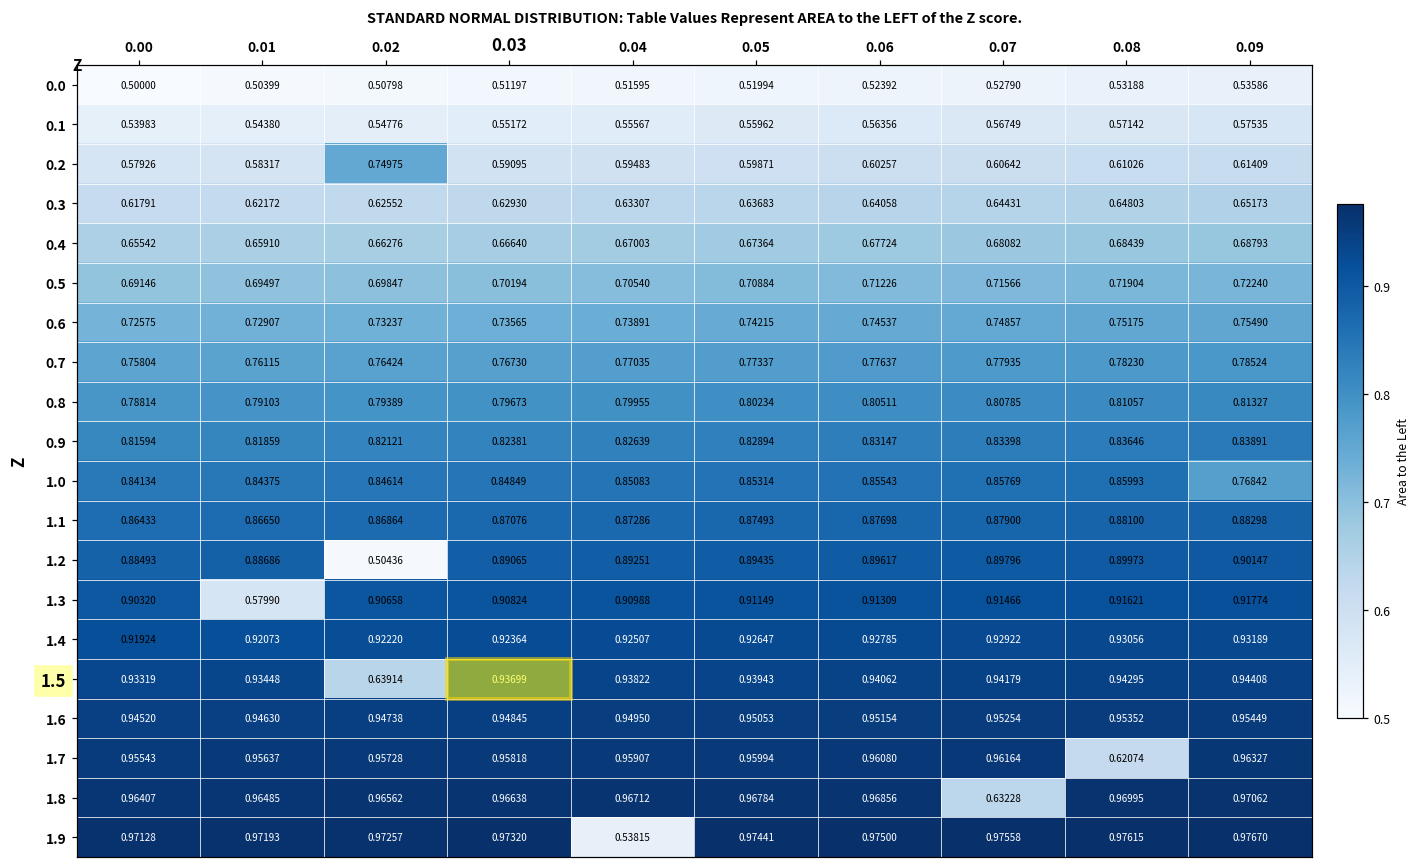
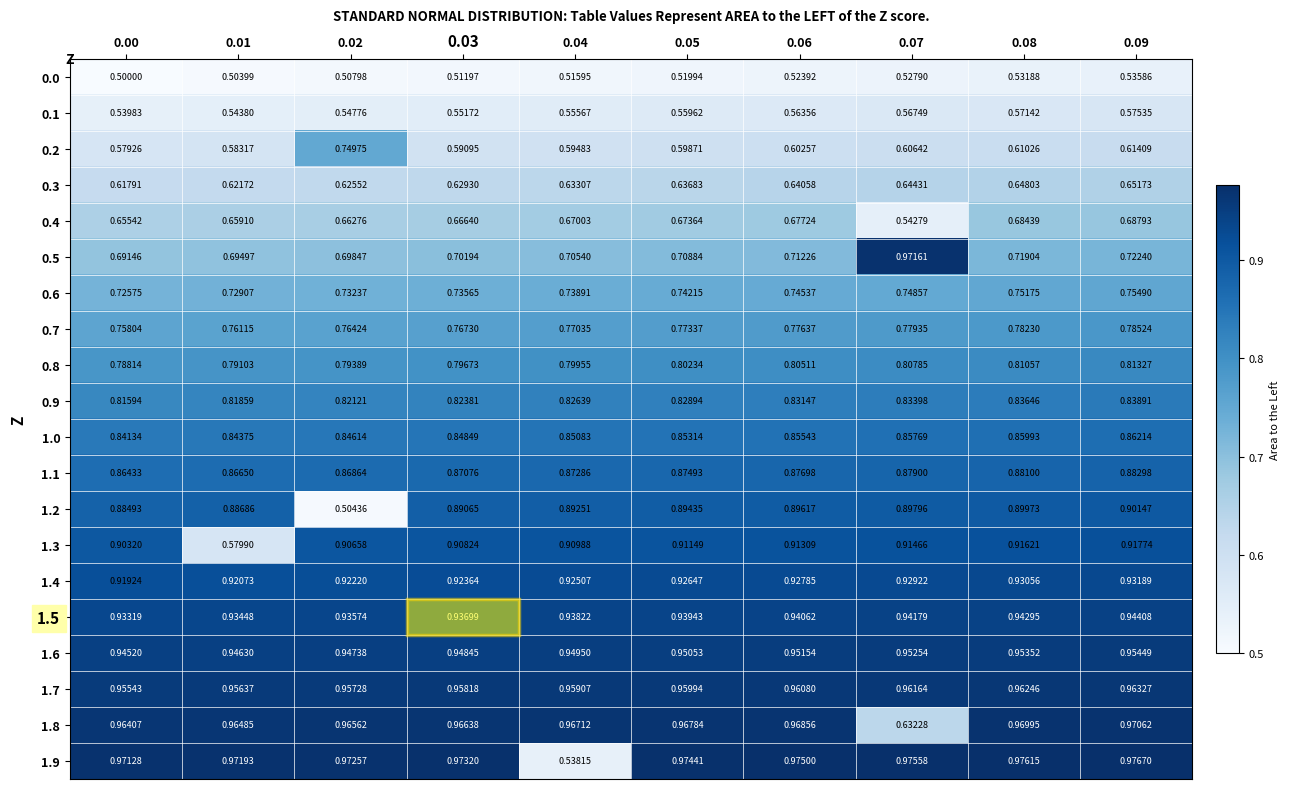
0.4, 0.07: 0.68082 -> 0.54279
0.5, 0.07: 0.71566 -> 0.97161
1.0, 0.09: 0.76842 -> 0.86214
1.5, 0.02: 0.63914 -> 0.93574
1.7, 0.08: 0.62074 -> 0.96246
